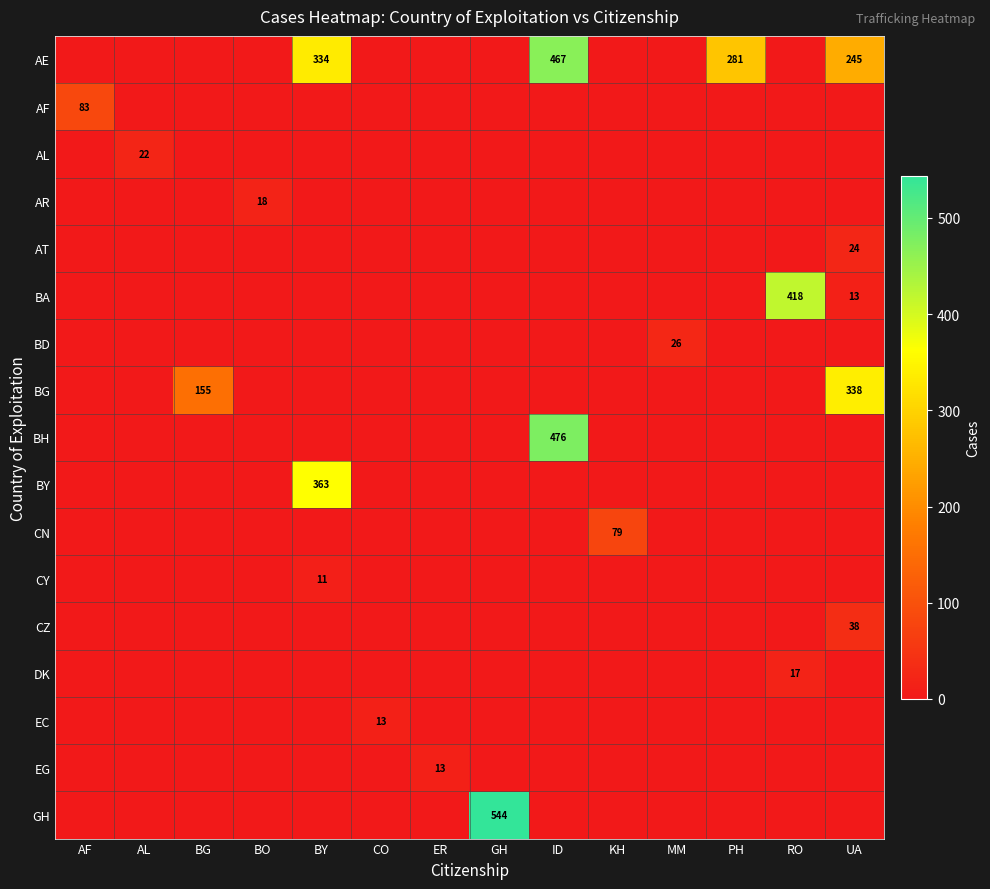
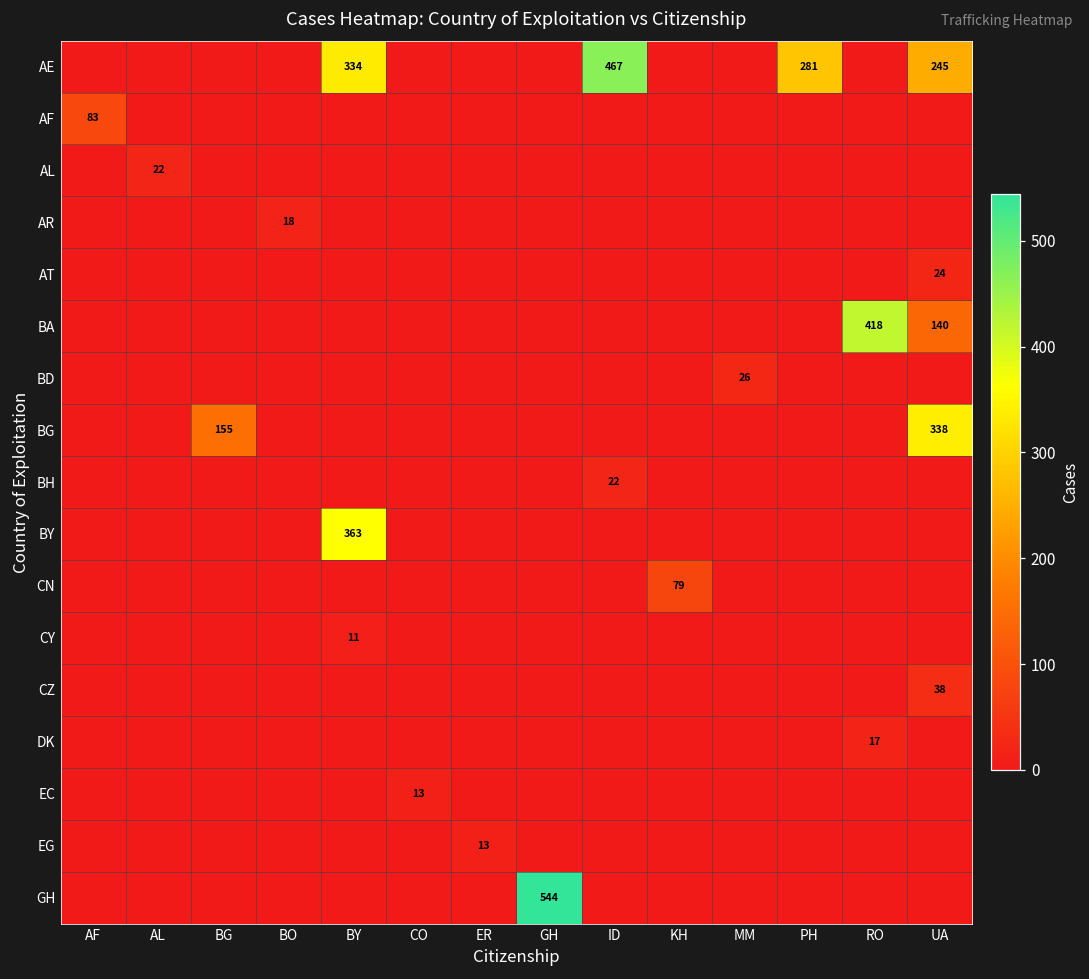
BA, UA: 13 -> 140
BH, ID: 476 -> 22
